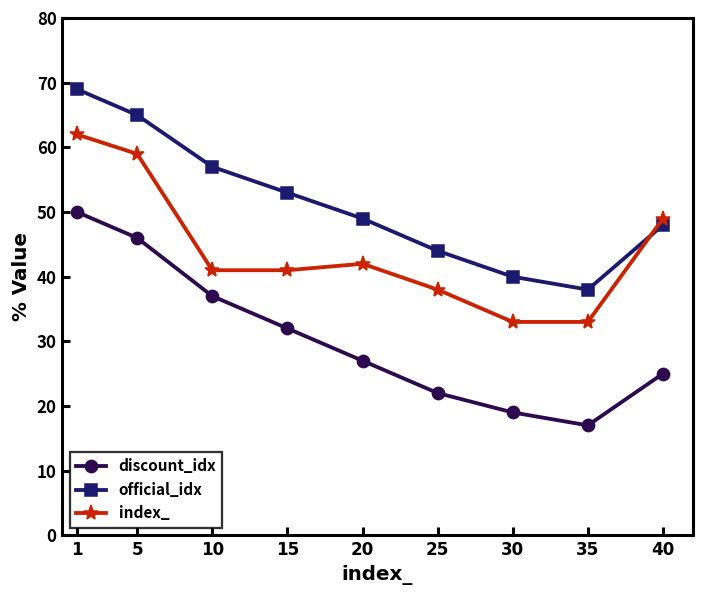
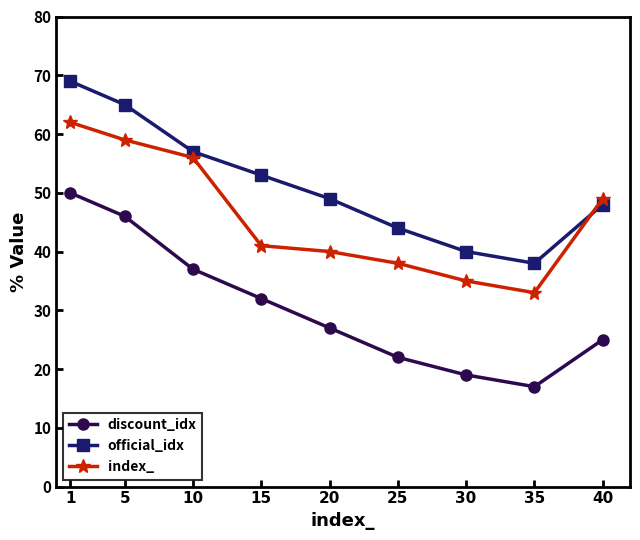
index_, 10: 41 -> 56
index_, 20: 42 -> 40
index_, 30: 33 -> 35
